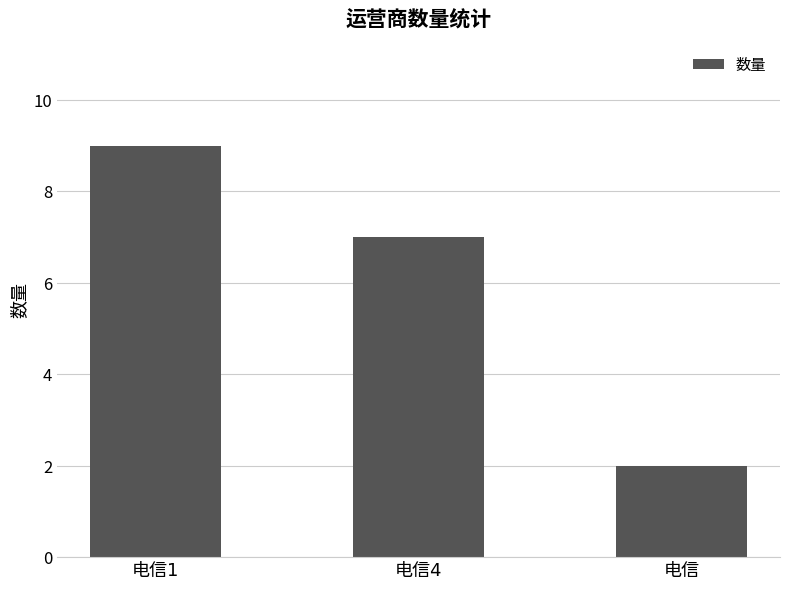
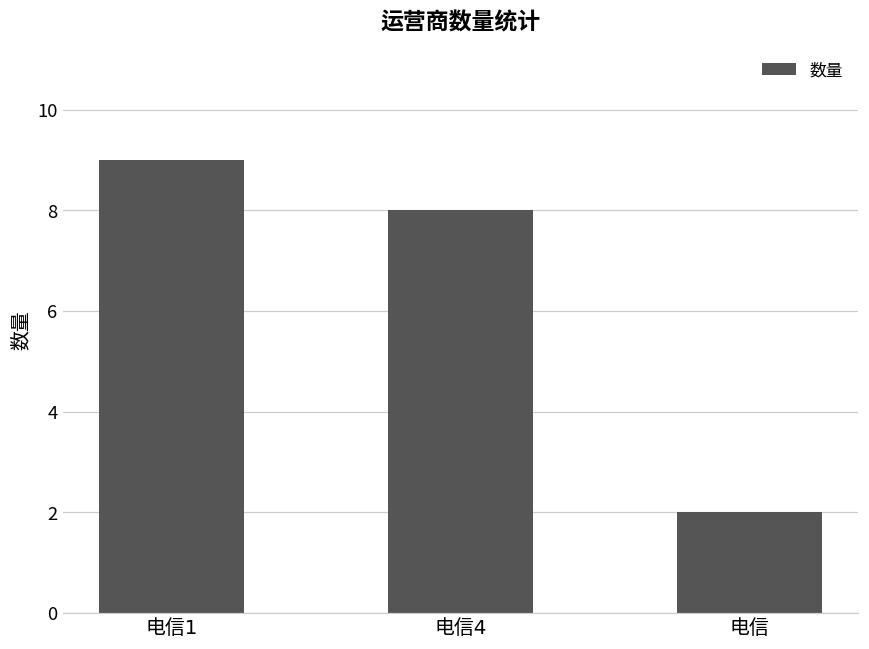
电信4: 7 -> 8
